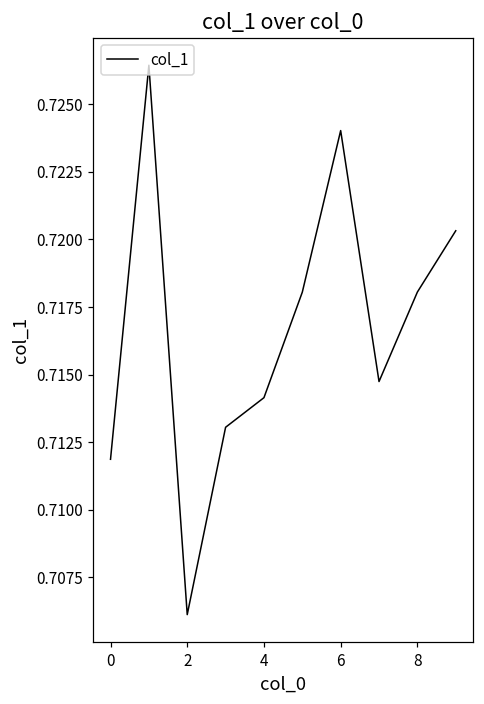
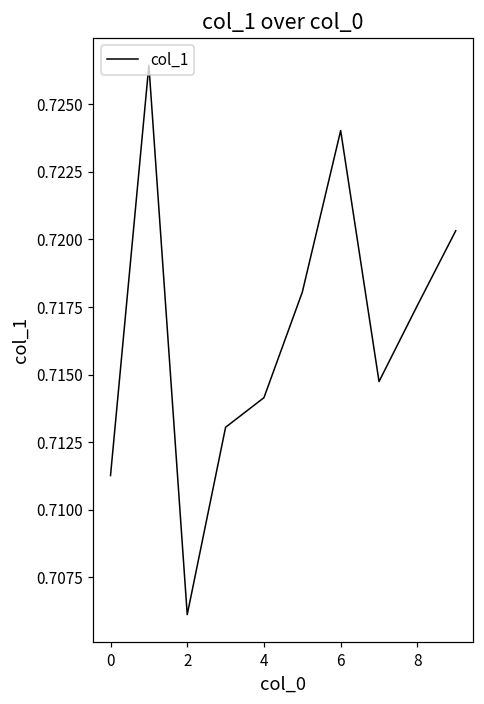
0: 0.7119 -> 0.7113
8: 0.7181 -> 0.7176
